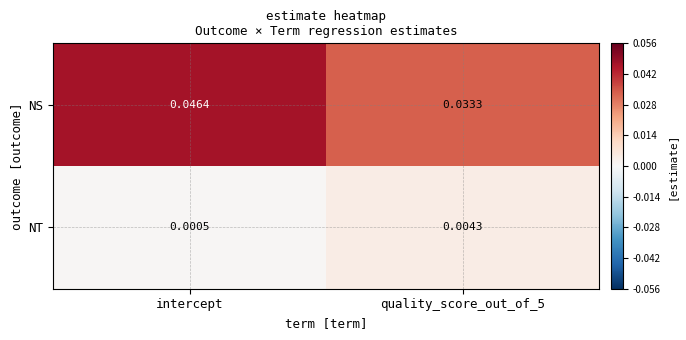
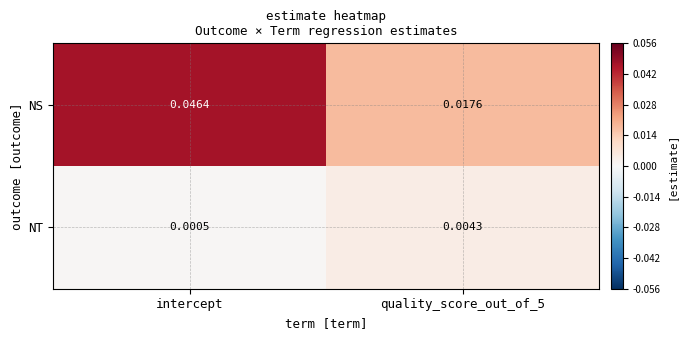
NS, quality_score_out_of_5: 0.0333 -> 0.0176
